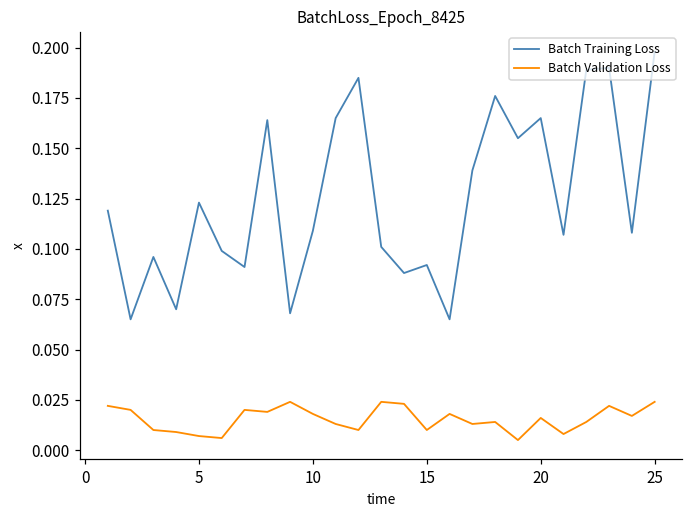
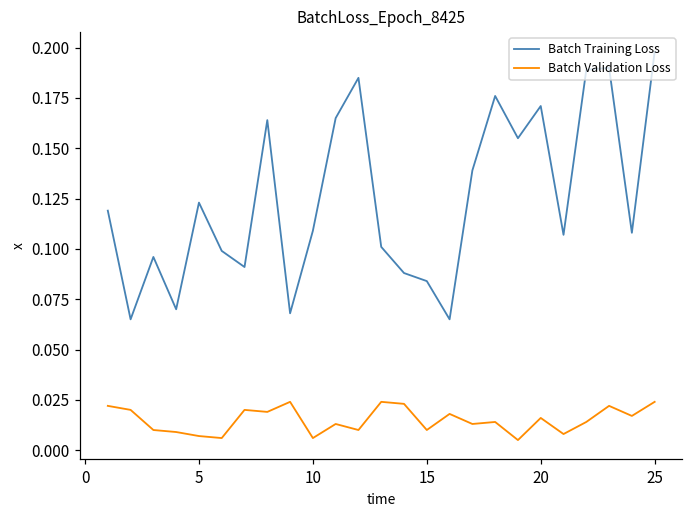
Batch Validation Loss, 10: 0.018 -> 0.006
Batch Training Loss, 15: 0.092 -> 0.084
Batch Training Loss, 20: 0.165 -> 0.171
